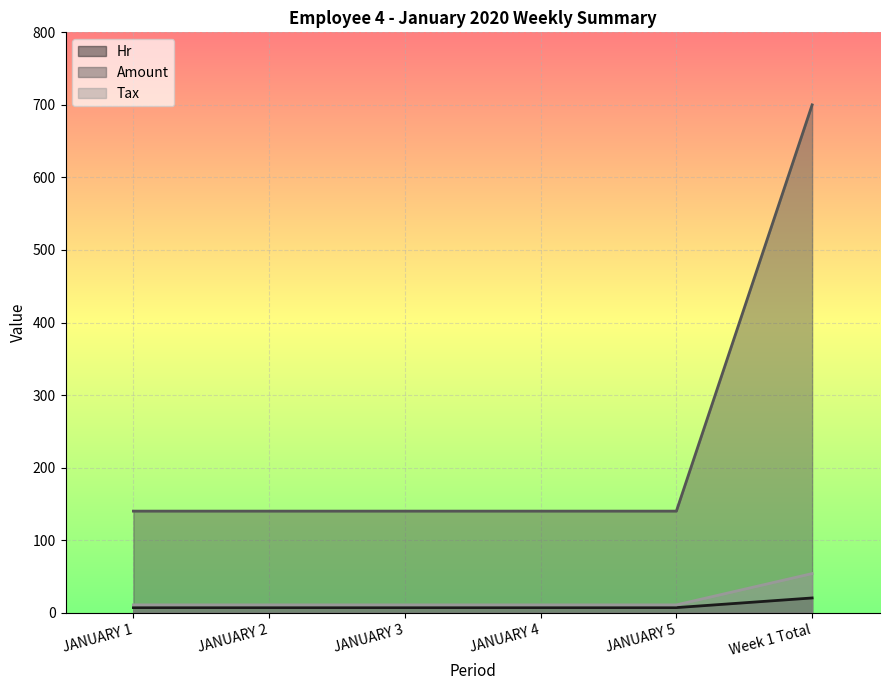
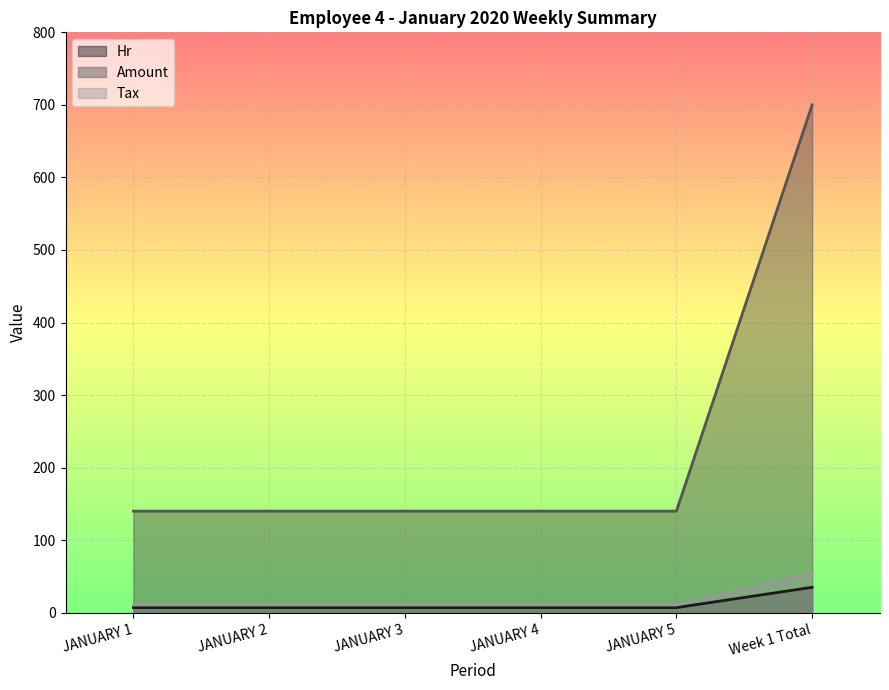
Hr, Week 1 Total: 20 -> 40
